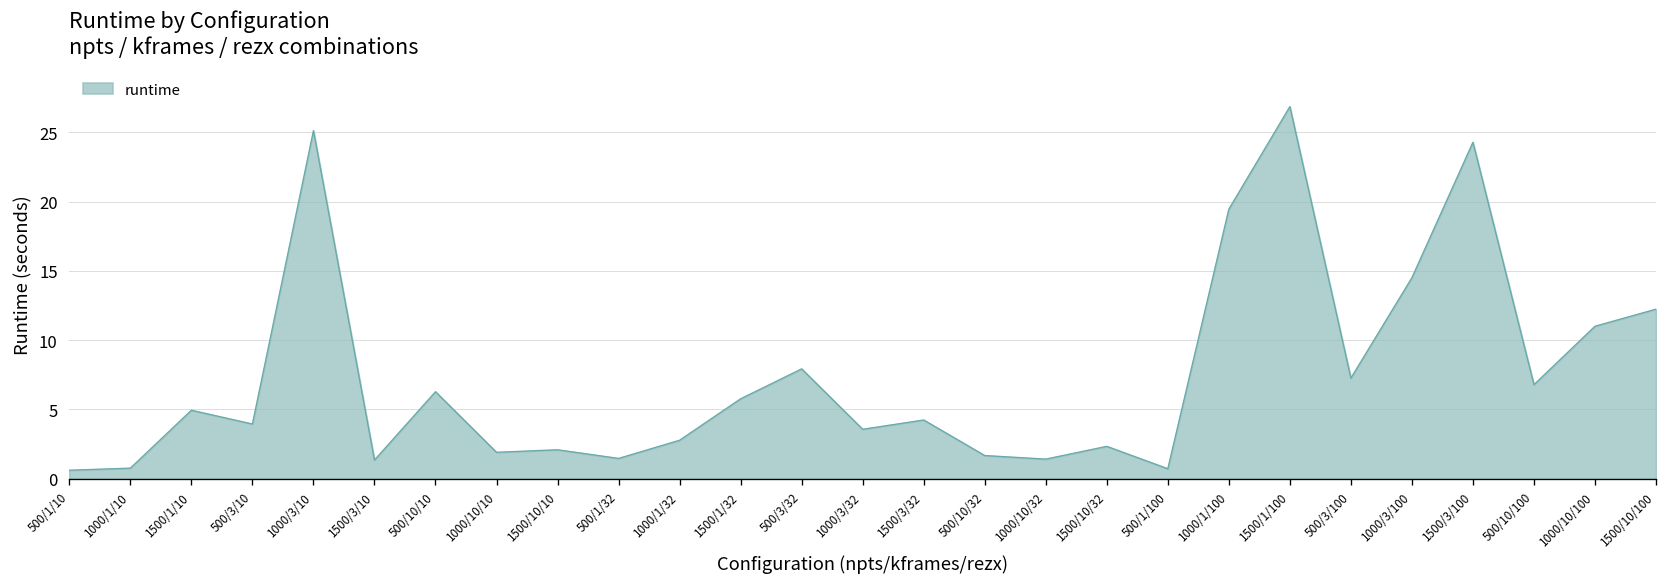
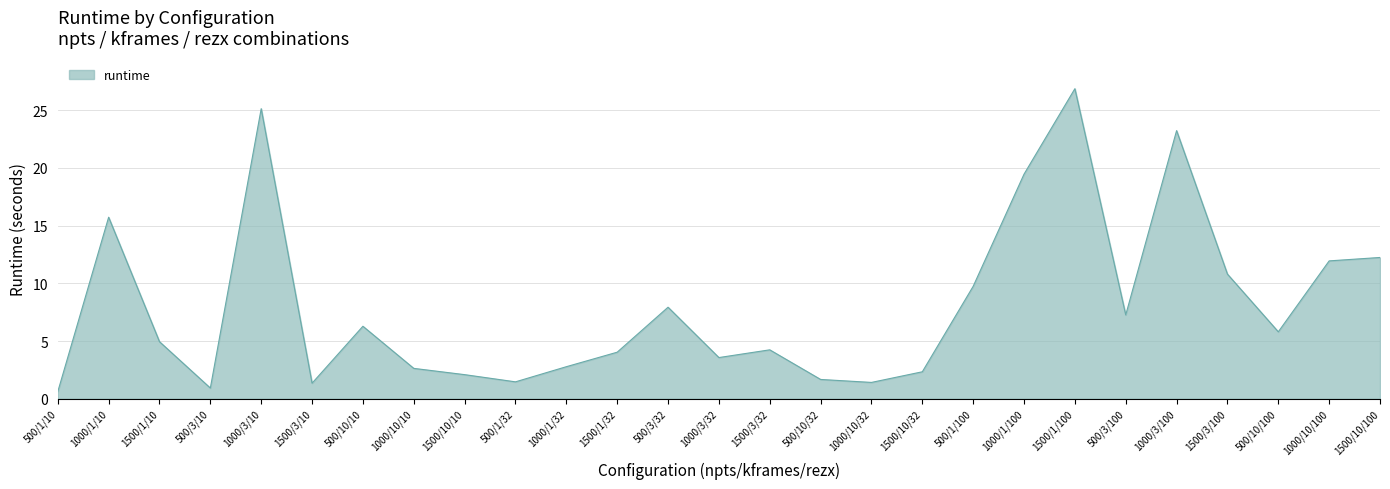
1000/1/10: 0.8 -> 15.7
500/3/10: 3.9 -> 0.9
1000/10/10: 1.9 -> 2.6
1500/1/32: 5.8 -> 4.0
500/1/100: 0.7 -> 9.7
1000/3/100: 14.5 -> 23.2
1500/3/100: 24.3 -> 10.8
500/10/100: 6.8 -> 5.8
1000/10/100: 11.0 -> 11.9
